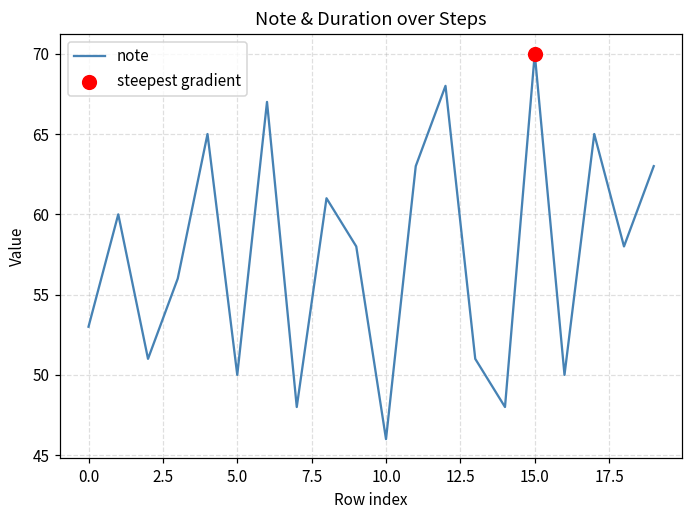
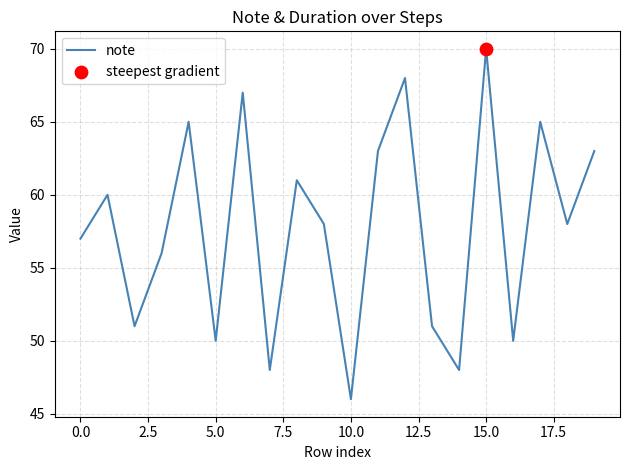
note, 0.0: 53 -> 57
